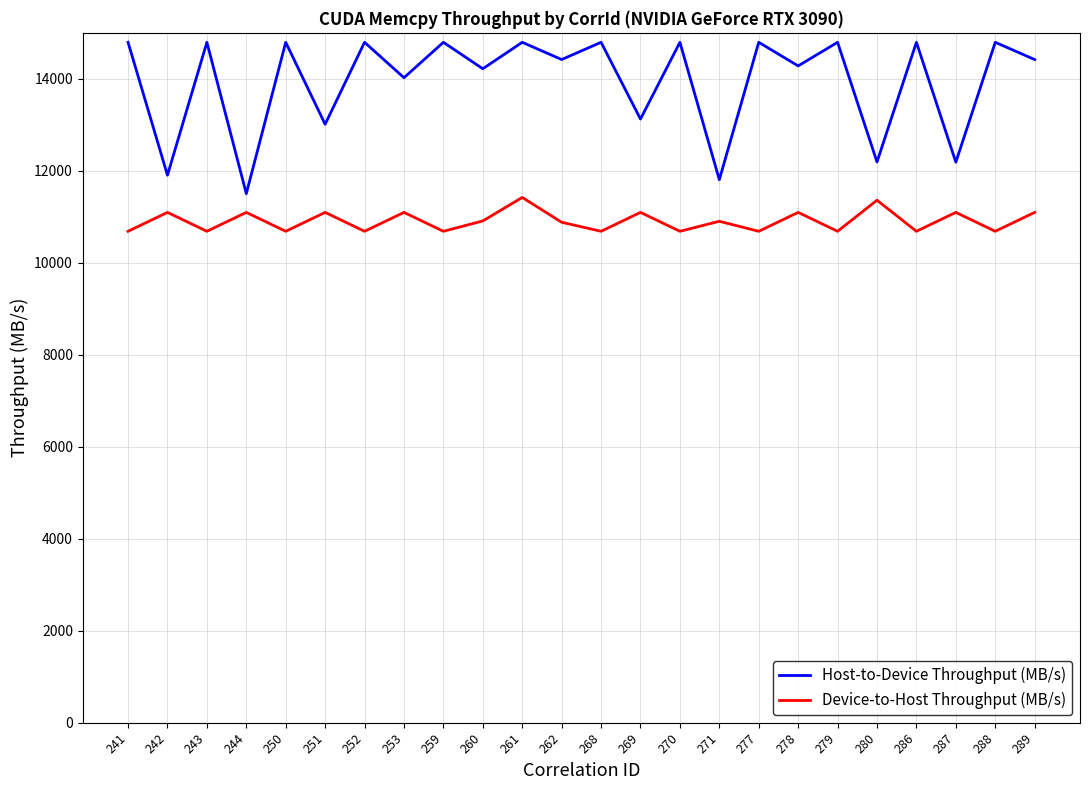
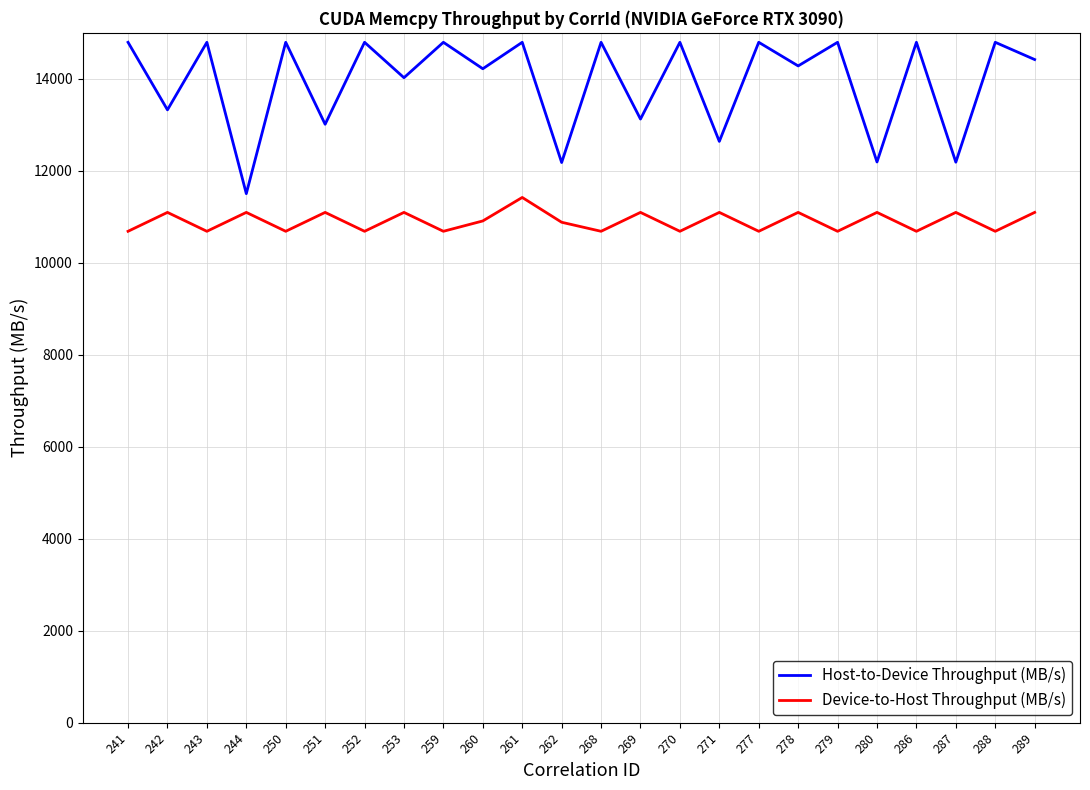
Host-to-Device Throughput (MB/s), 242: 11900 -> 13300
Host-to-Device Throughput (MB/s), 262: 14400 -> 12200
Host-to-Device Throughput (MB/s), 271: 11800 -> 12600
Device-to-Host Throughput (MB/s), 271: 10900 -> 11100
Device-to-Host Throughput (MB/s), 280: 11400 -> 11100
